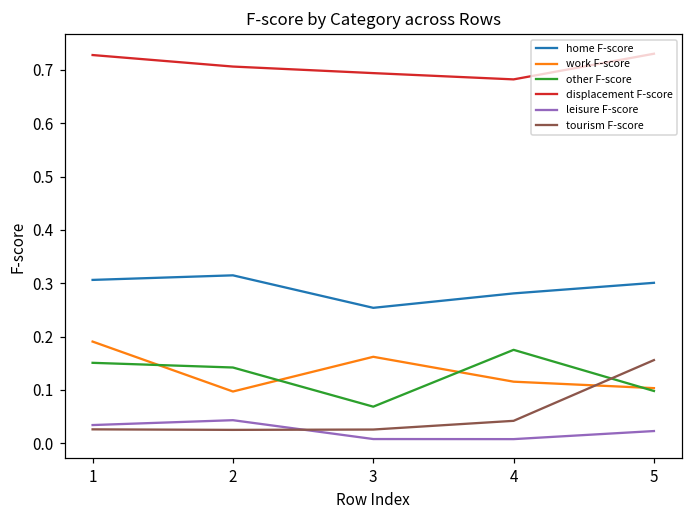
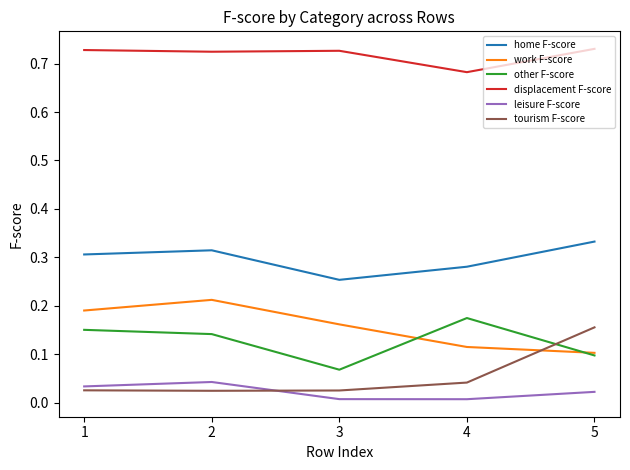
work F-score, 2: 0.10 -> 0.21
displacement F-score, 2: 0.71 -> 0.72
displacement F-score, 3: 0.69 -> 0.73
home F-score, 5: 0.30 -> 0.33
